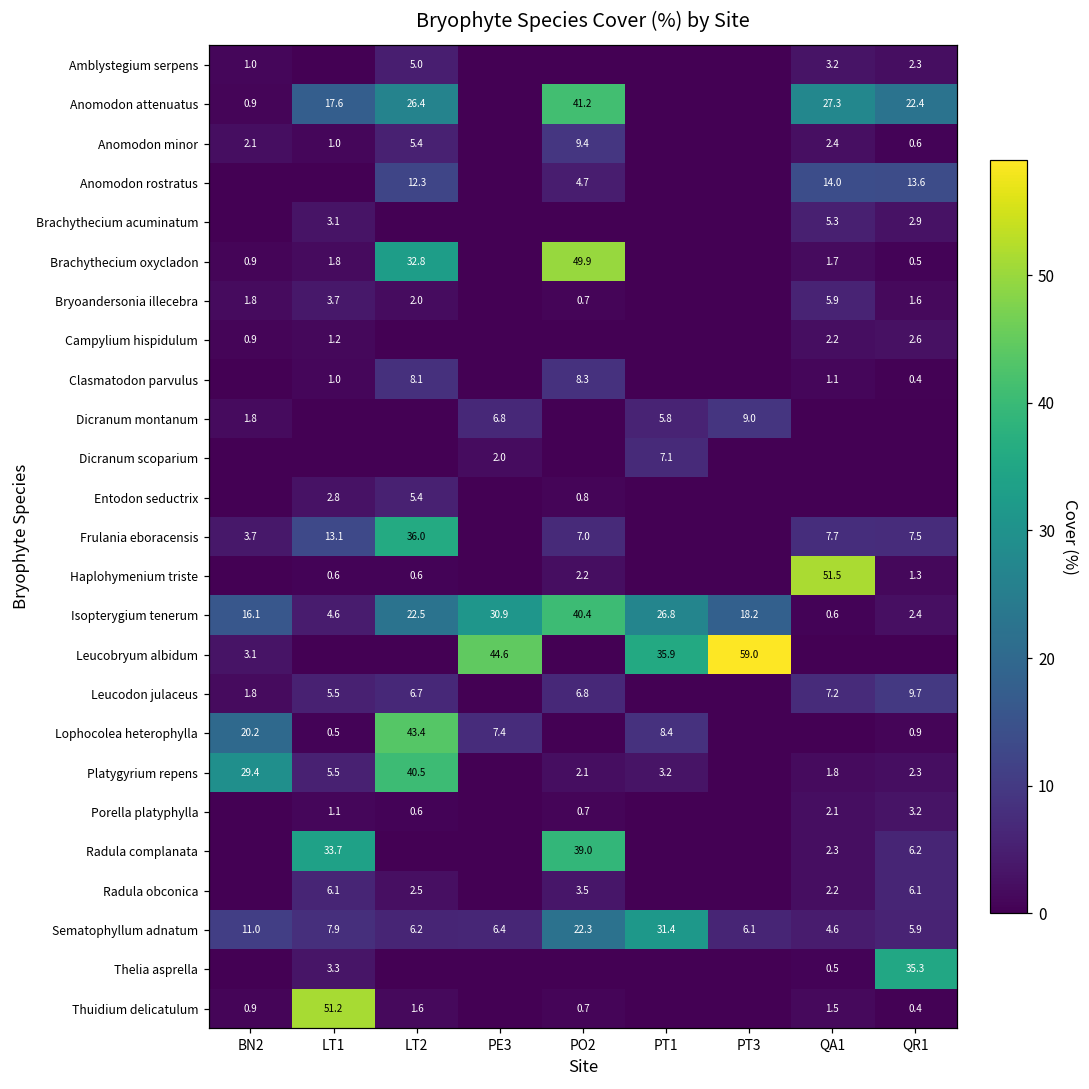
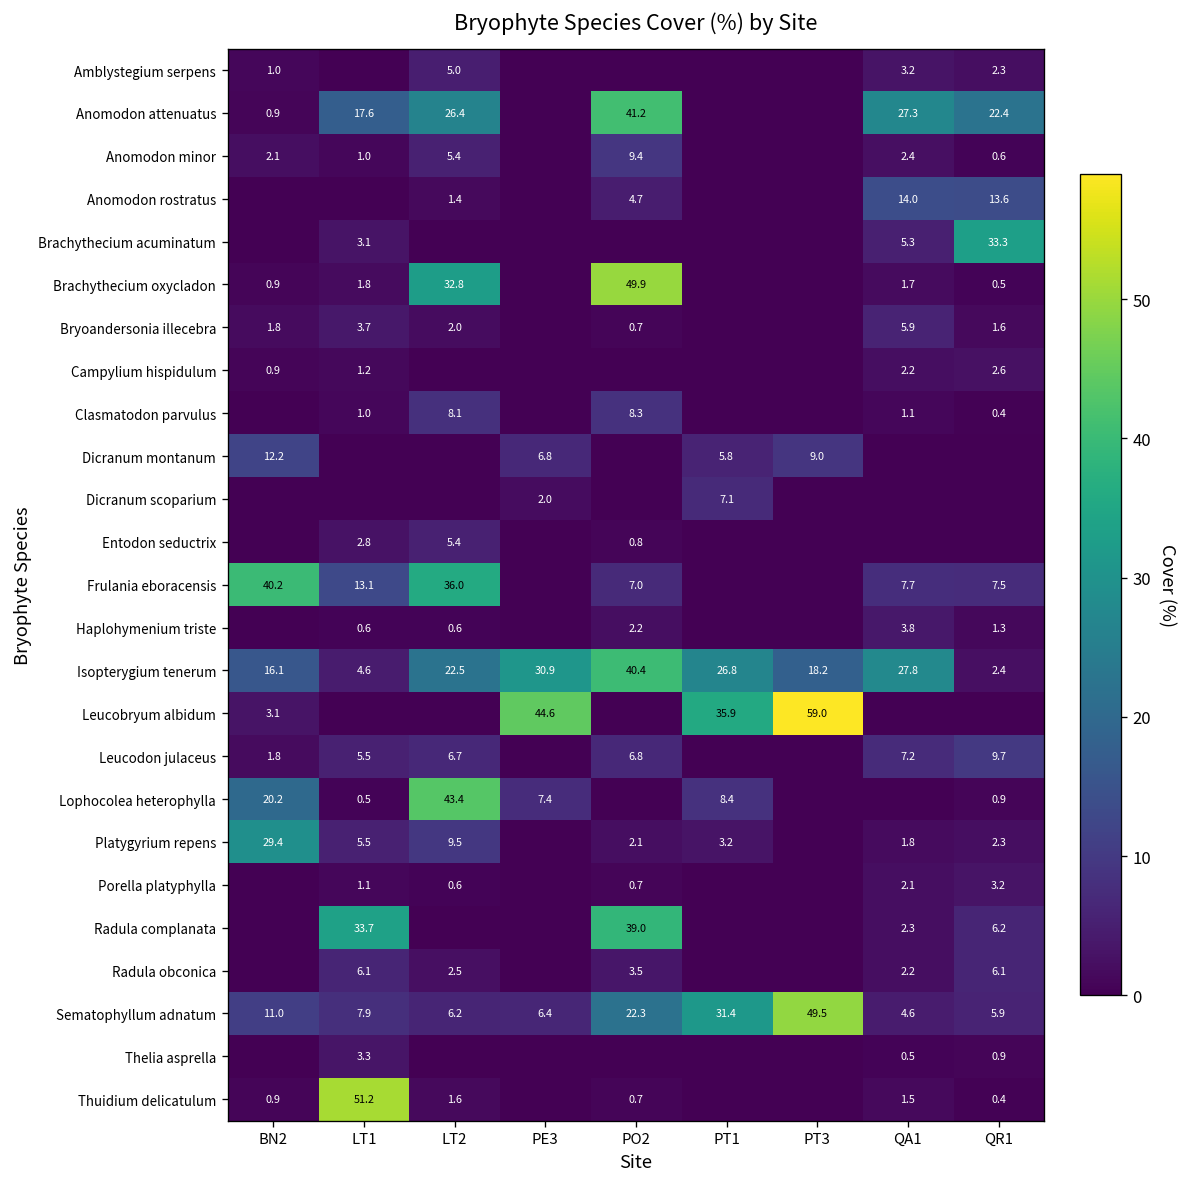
Anomodon rostratus, LT2: 12.3 -> 1.4
Brachythecium acuminatum, QR1: 2.9 -> 33.3
Dicranum montanum, BN2: 1.8 -> 12.2
Frulania eboracensis, BN2: 3.7 -> 40.2
Haplohymenium triste, QA1: 51.5 -> 3.8
Isopterygium tenerum, QA1: 0.6 -> 27.8
Platygyrium repens, LT2: 40.5 -> 9.5
Sematophyllum adnatum, PT3: 6.1 -> 49.5
Thelia asprella, QR1: 35.3 -> 0.9
